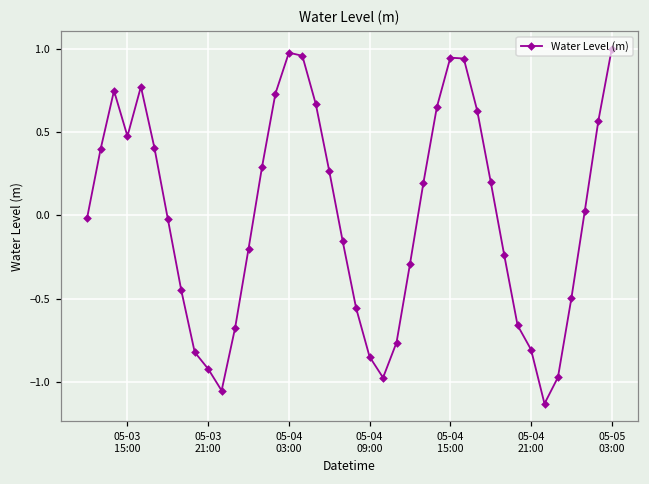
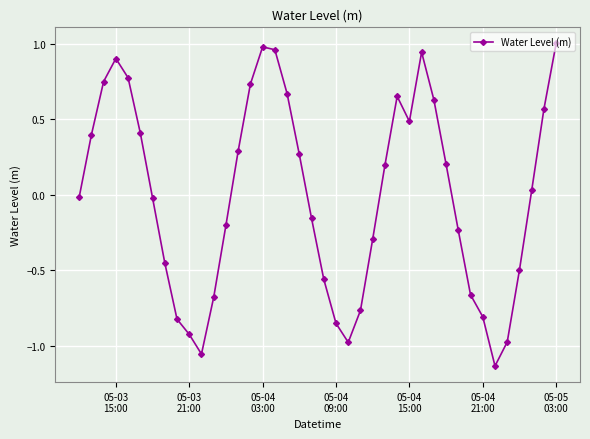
05-03 15:00: 0.48 -> 0.90
05-04 15:00: 0.95 -> 0.49
